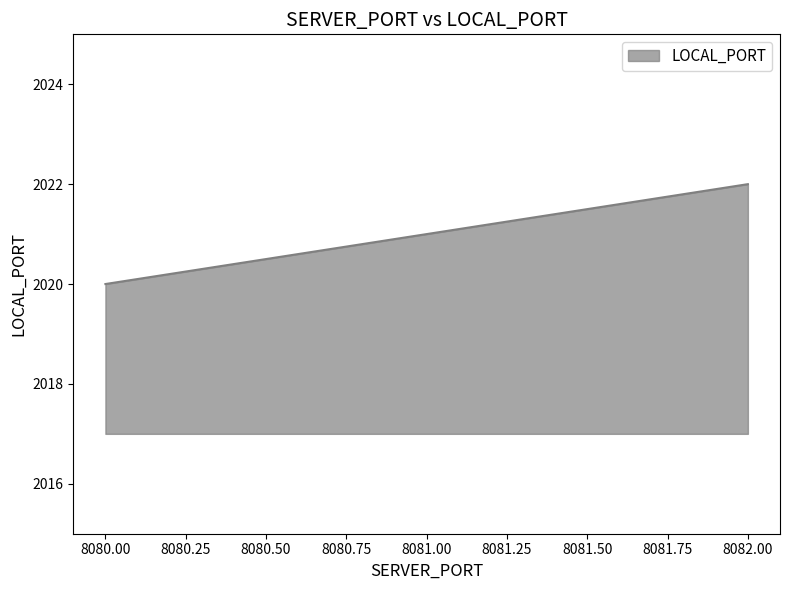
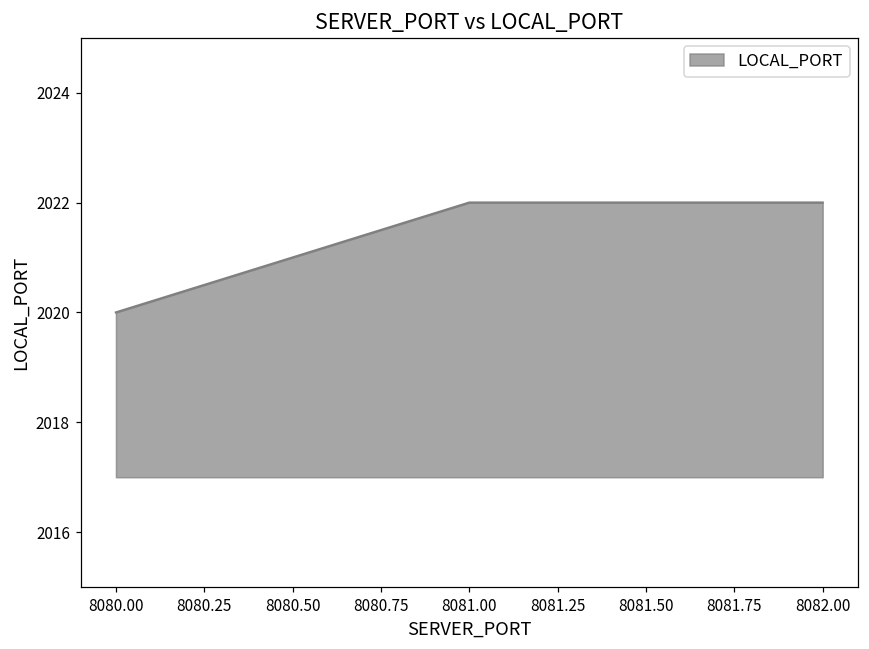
8081.00: 2021 -> 2022
